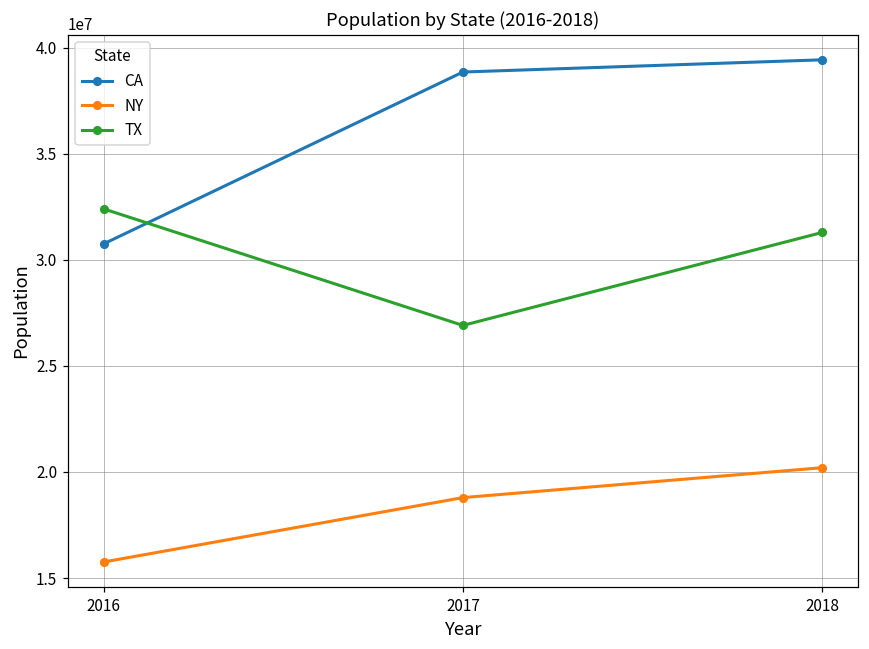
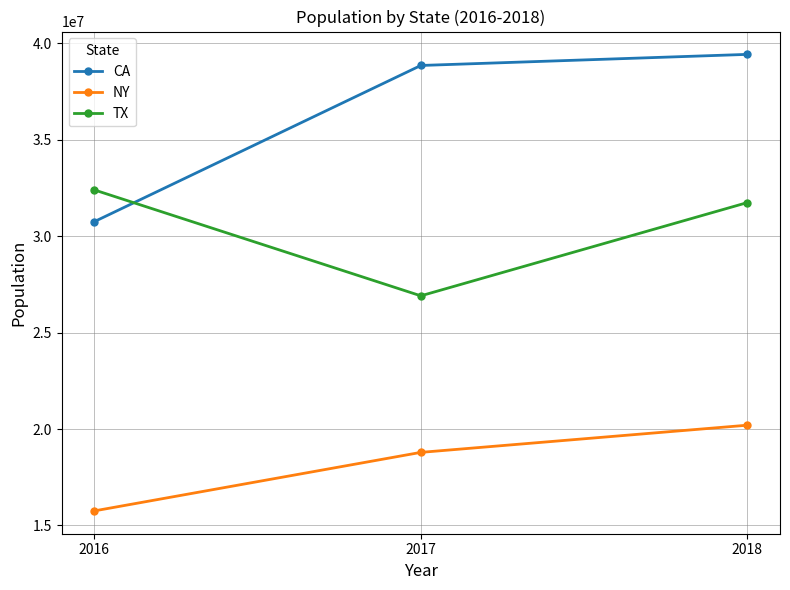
TX, 2018: 31300000 -> 31700000
